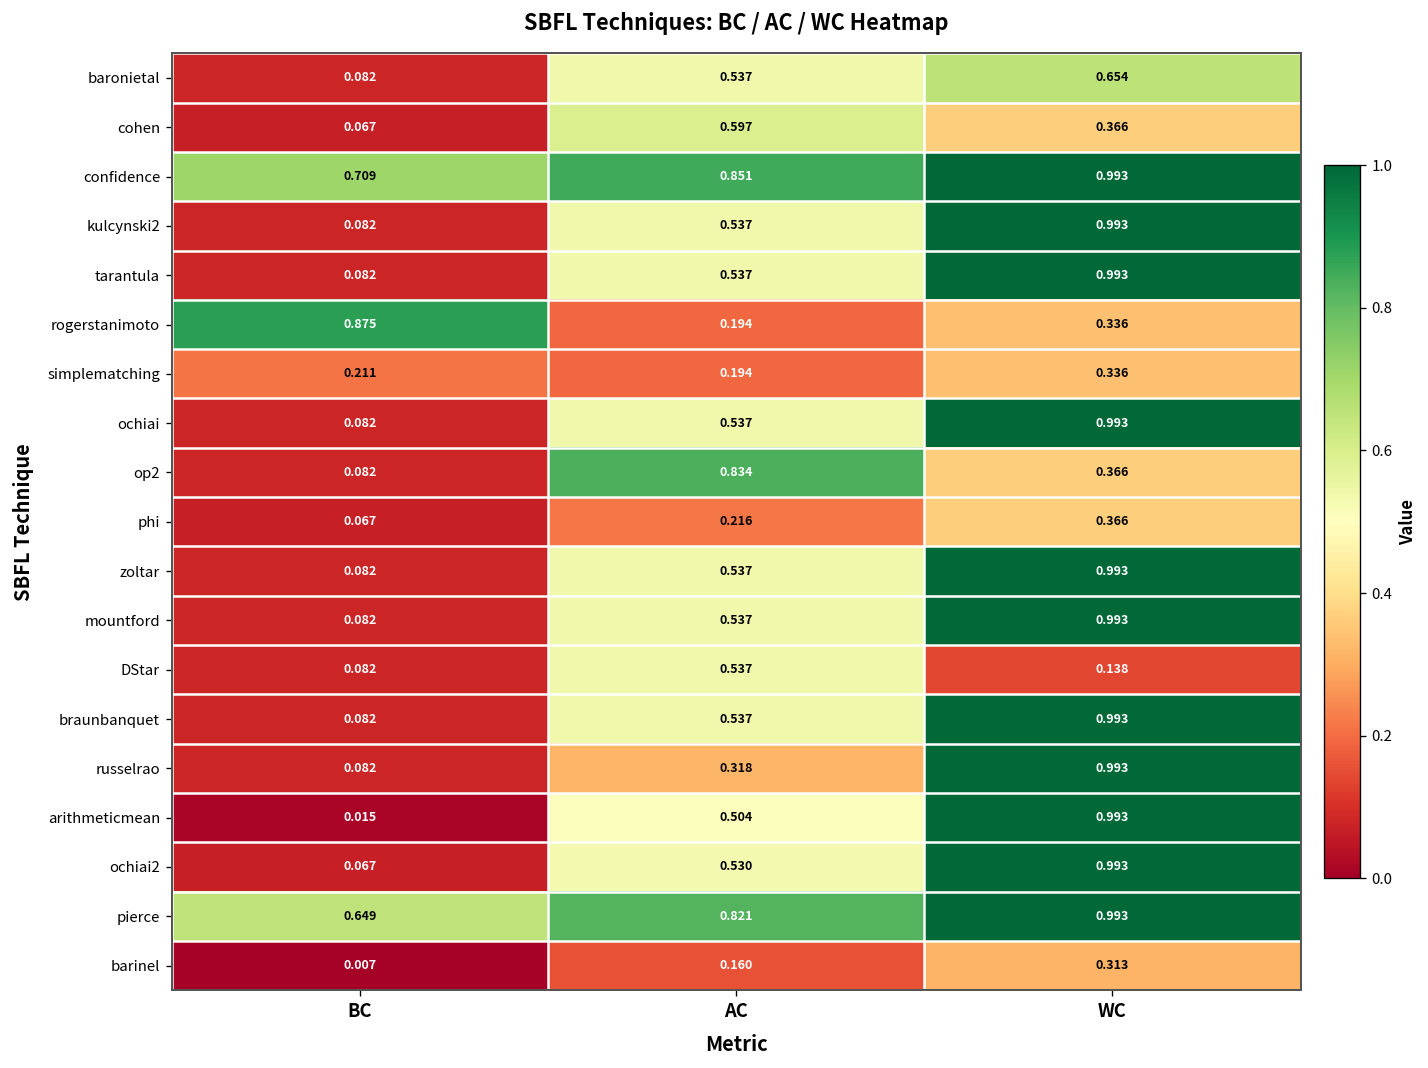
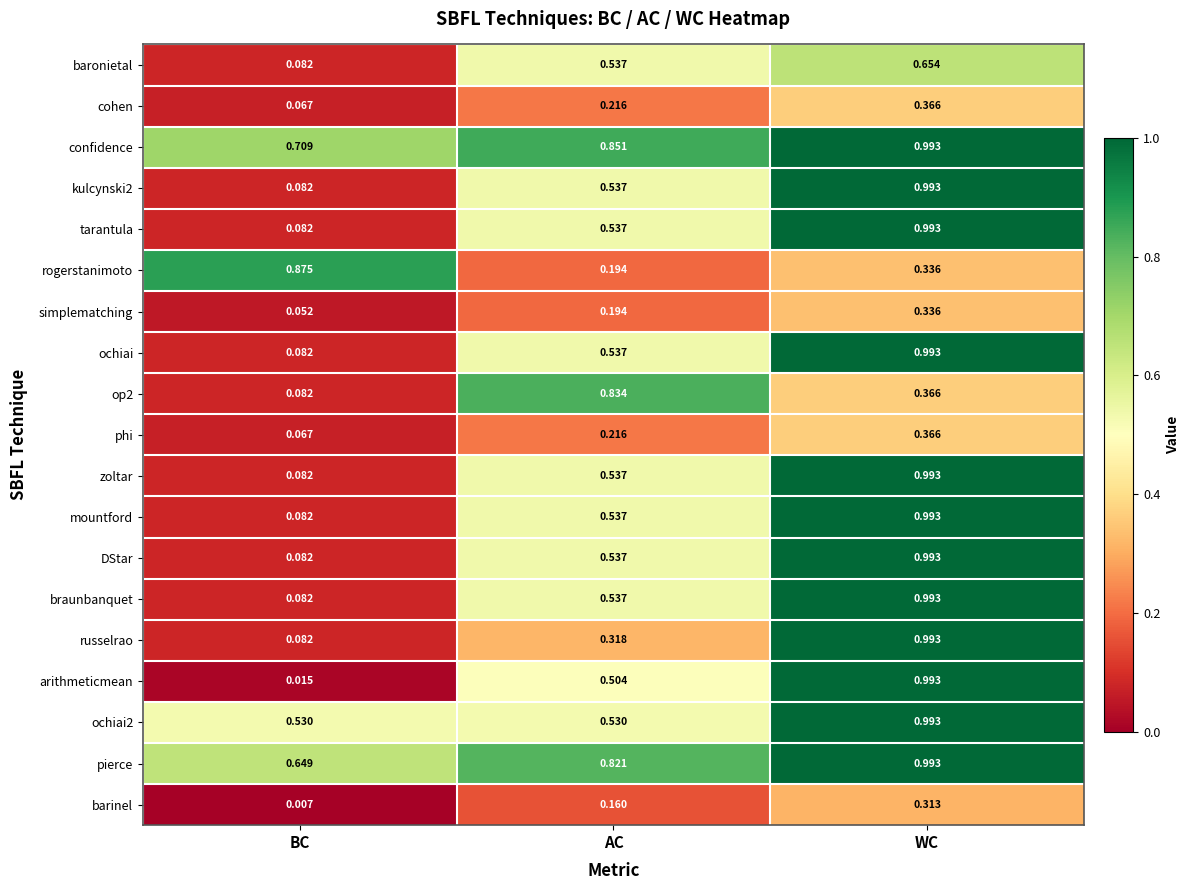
cohen, AC: 0.597 -> 0.216
simplematching, BC: 0.211 -> 0.052
DStar, WC: 0.138 -> 0.993
ochiai2, BC: 0.067 -> 0.530
